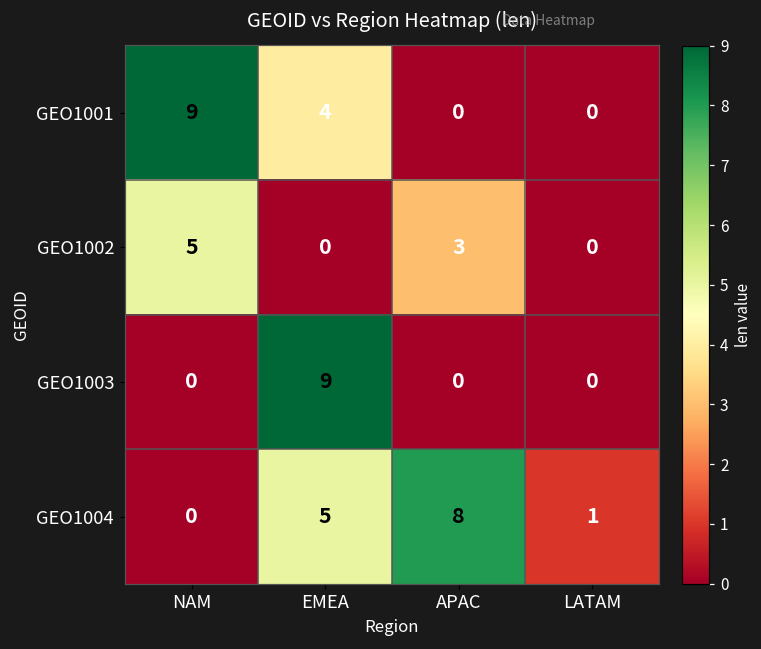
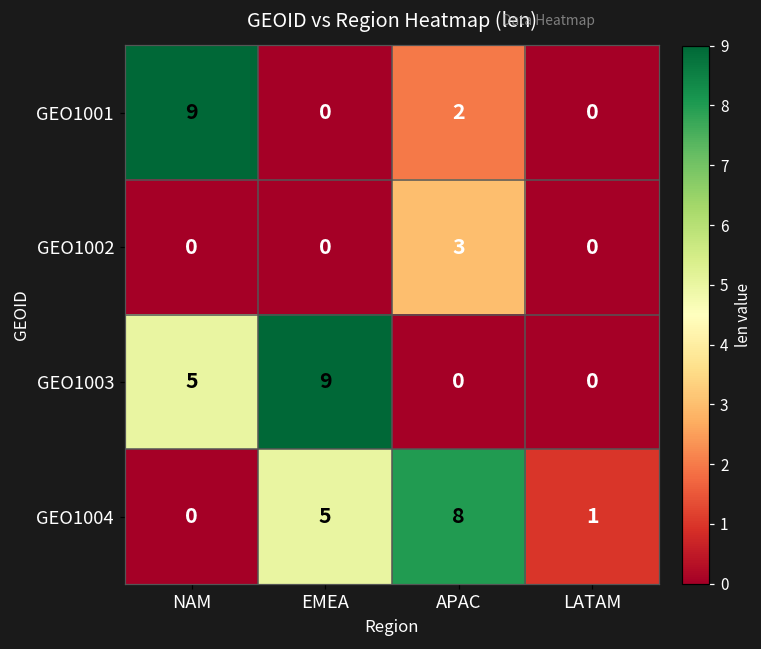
GEO1001, EMEA: 4 -> 0
GEO1001, APAC: 0 -> 2
GEO1002, NAM: 5 -> 0
GEO1003, NAM: 0 -> 5
